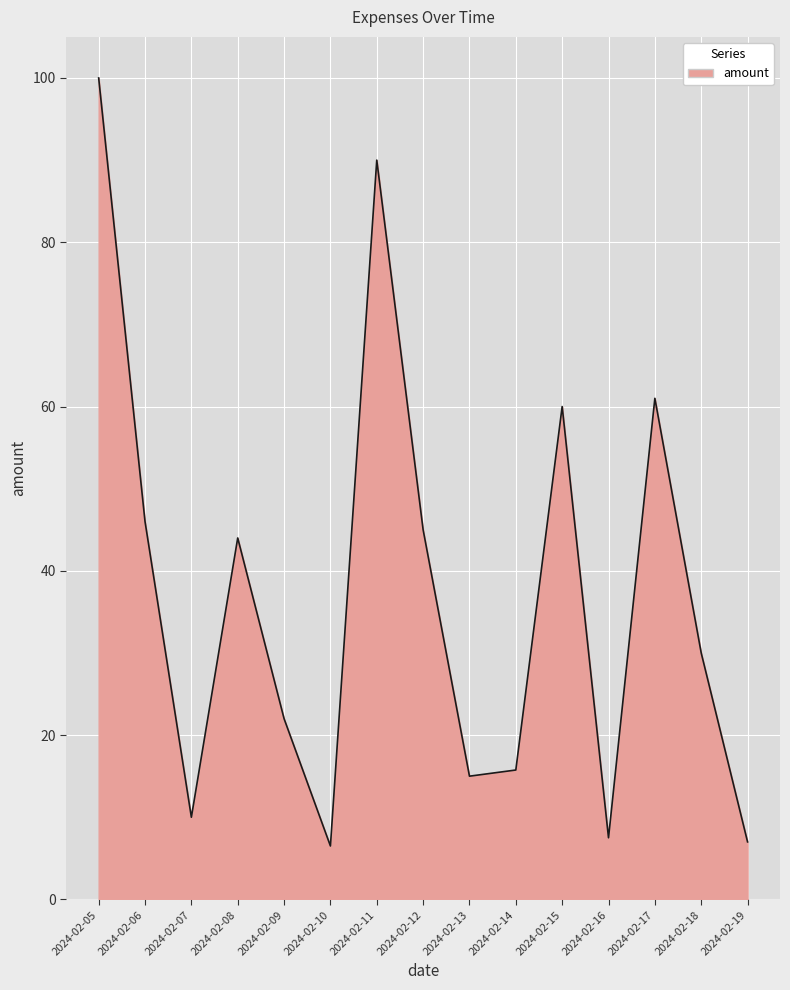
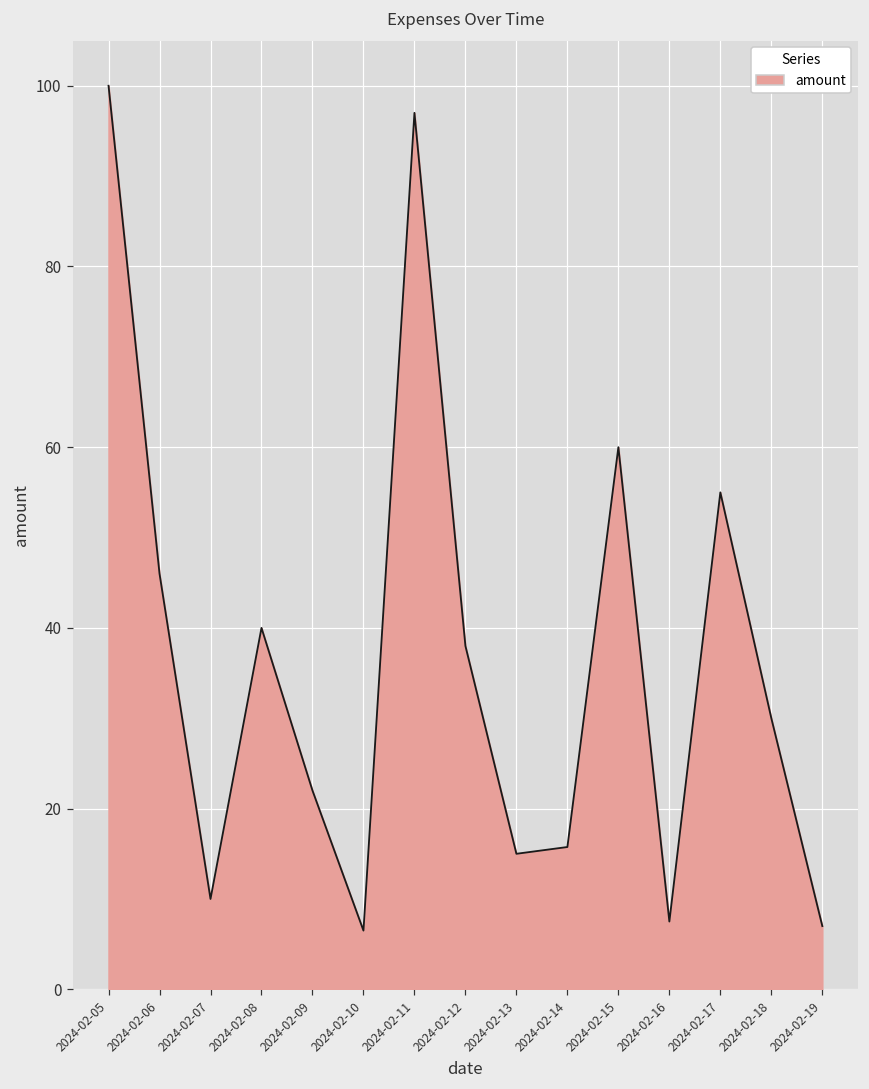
2024-02-08: 44 -> 40
2024-02-11: 90 -> 97
2024-02-12: 45 -> 38
2024-02-17: 61 -> 55
